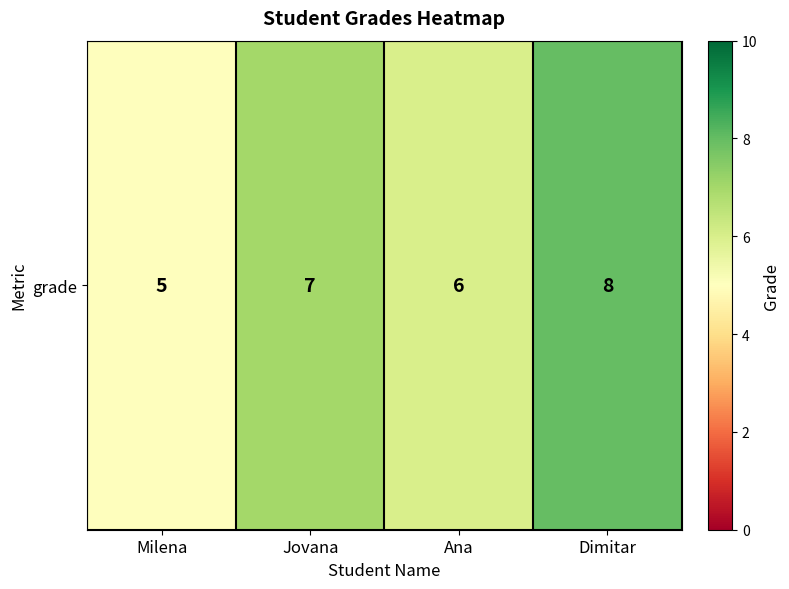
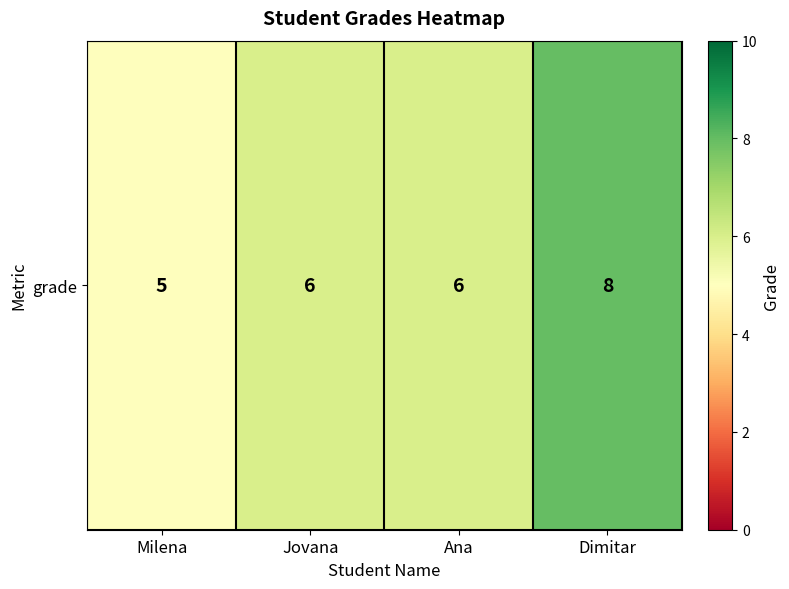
grade, Jovana: 7 -> 6
